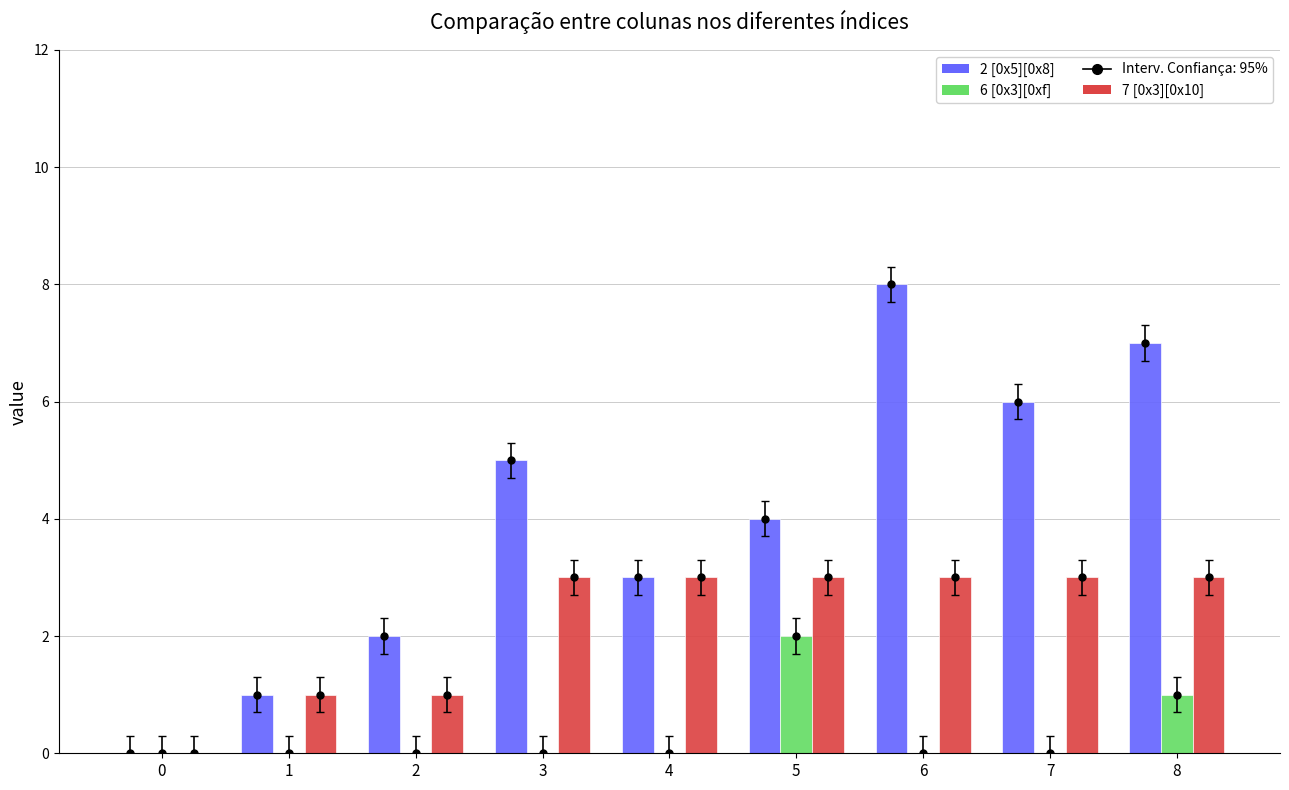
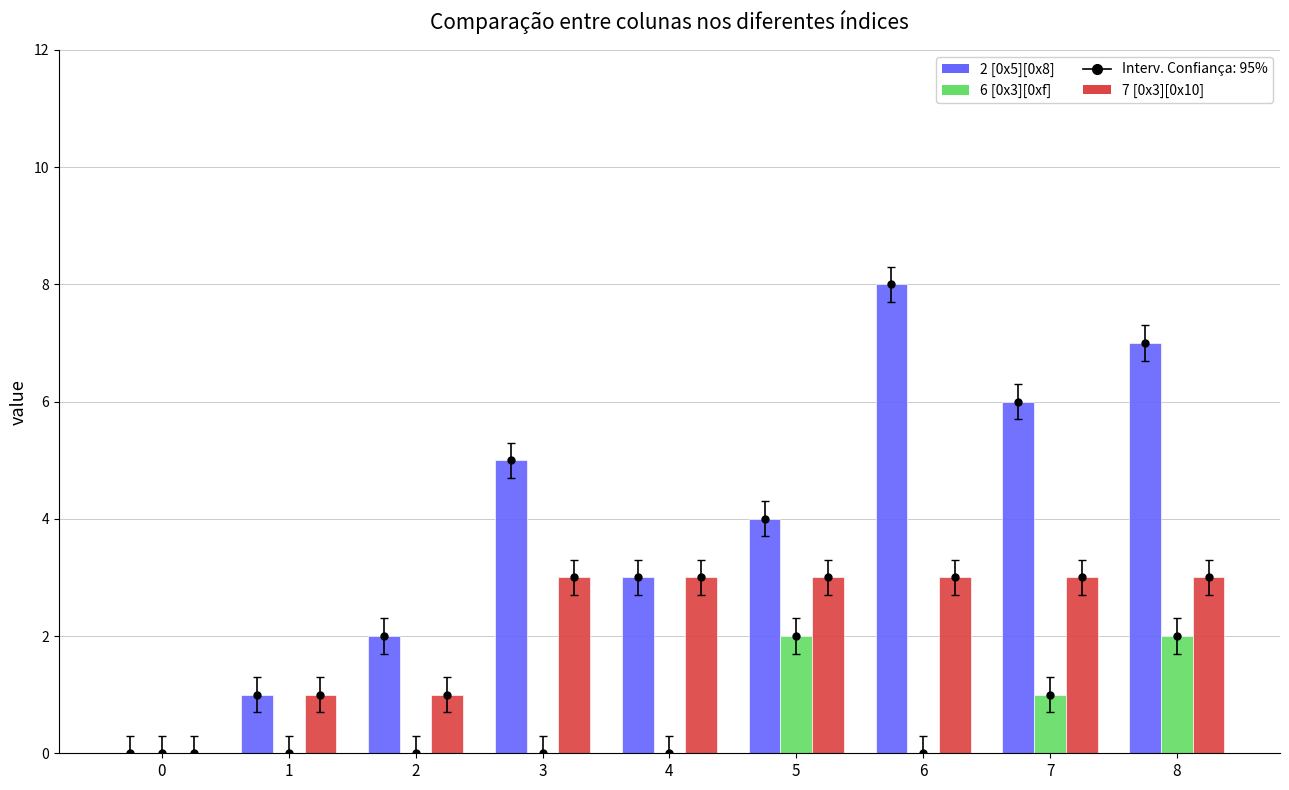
6 [0x3][0xf], 7: 0 -> 1
6 [0x3][0xf], 8: 1 -> 2
